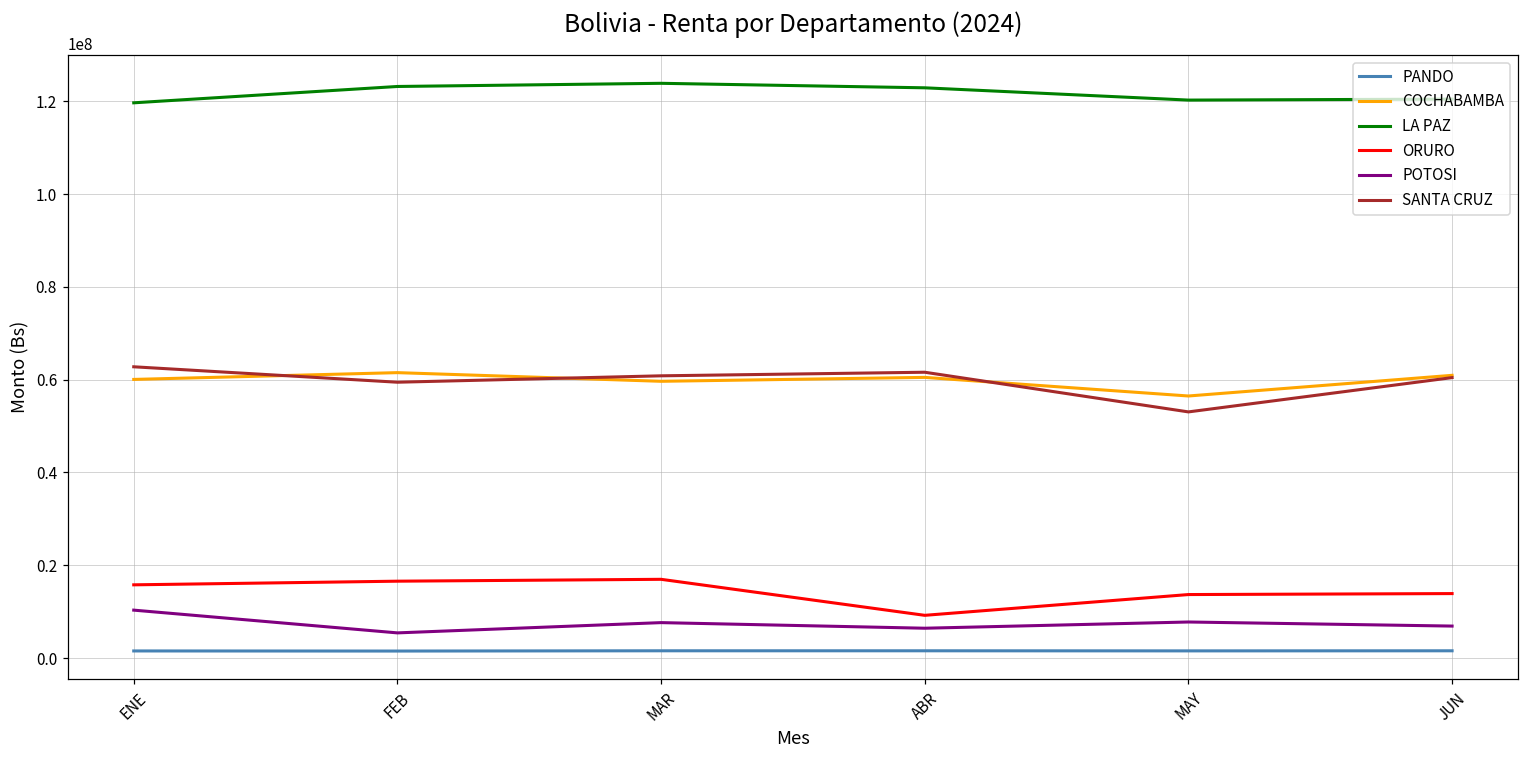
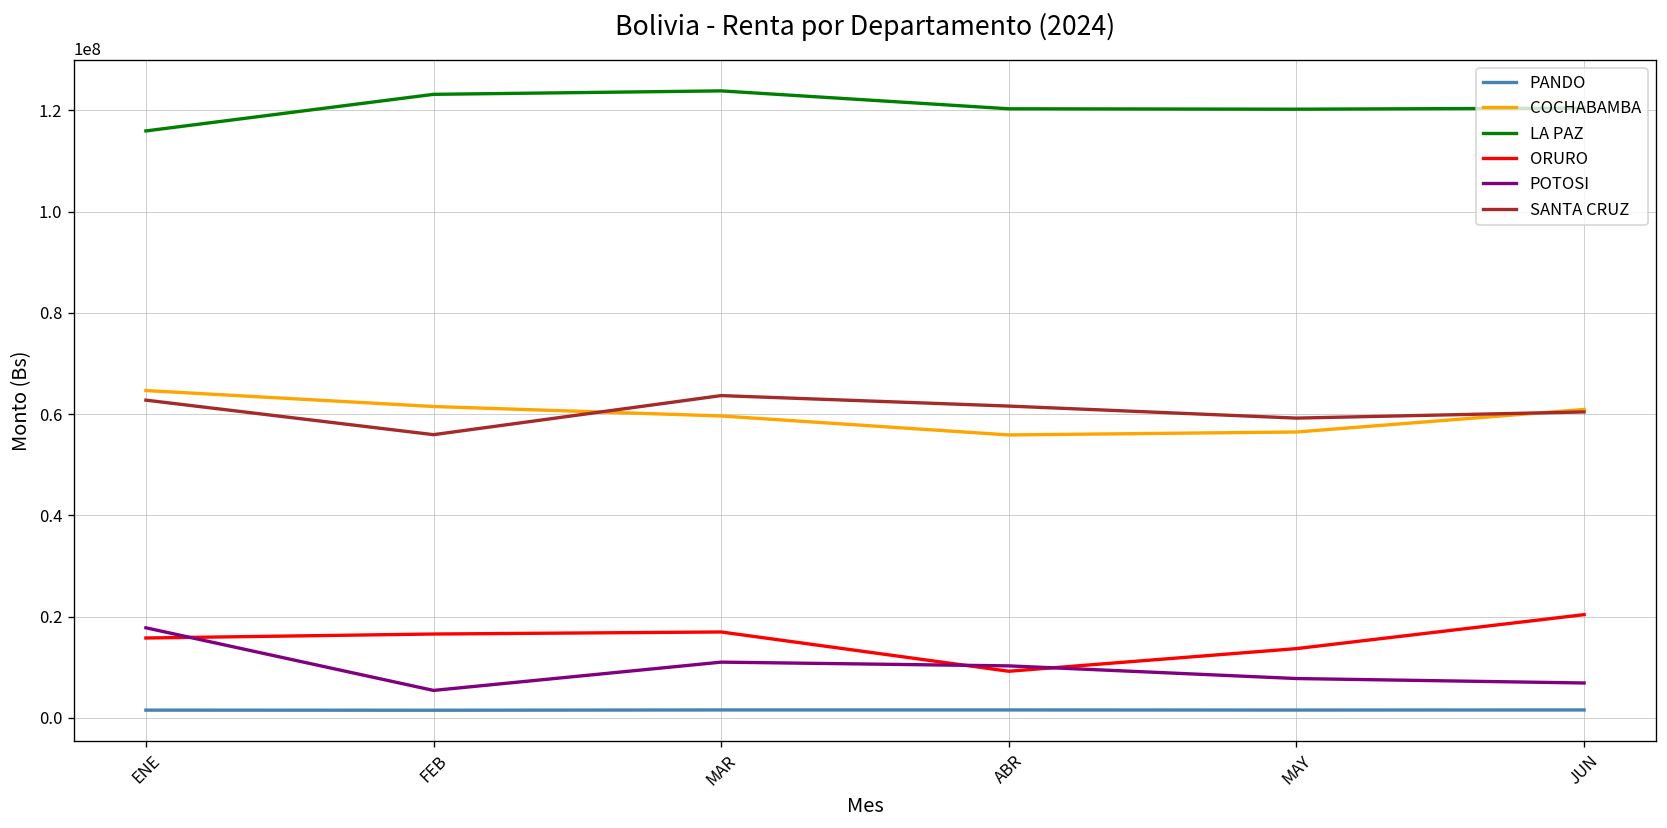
COCHABAMBA, ENE: 60000000 -> 65000000
LA PAZ, ENE: 120000000 -> 116000000
POTOSI, ENE: 10000000 -> 18000000
SANTA CRUZ, FEB: 59000000 -> 56000000
POTOSI, MAR: 8000000 -> 11000000
SANTA CRUZ, MAR: 61000000 -> 64000000
COCHABAMBA, ABR: 60000000 -> 56000000
LA PAZ, ABR: 123000000 -> 120000000
POTOSI, ABR: 6000000 -> 10000000
SANTA CRUZ, MAY: 53000000 -> 59000000
ORURO, JUN: 14000000 -> 20000000
